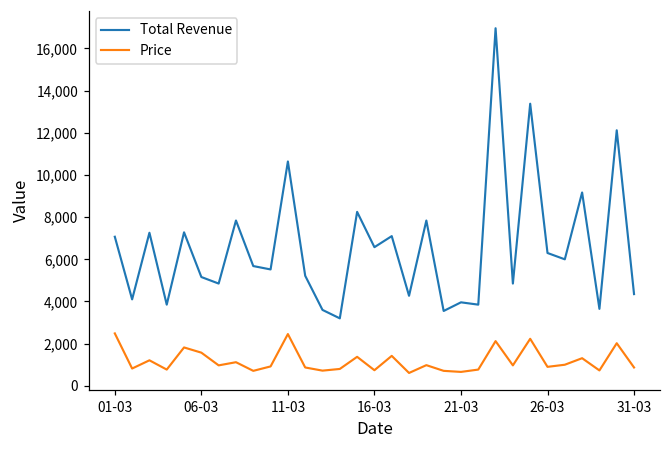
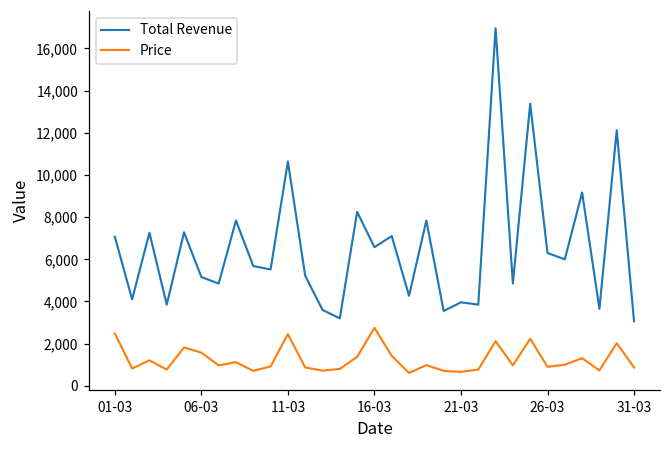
Price, 16-03: 700 -> 2,700
Total Revenue, 31-03: 4,400 -> 3,100
